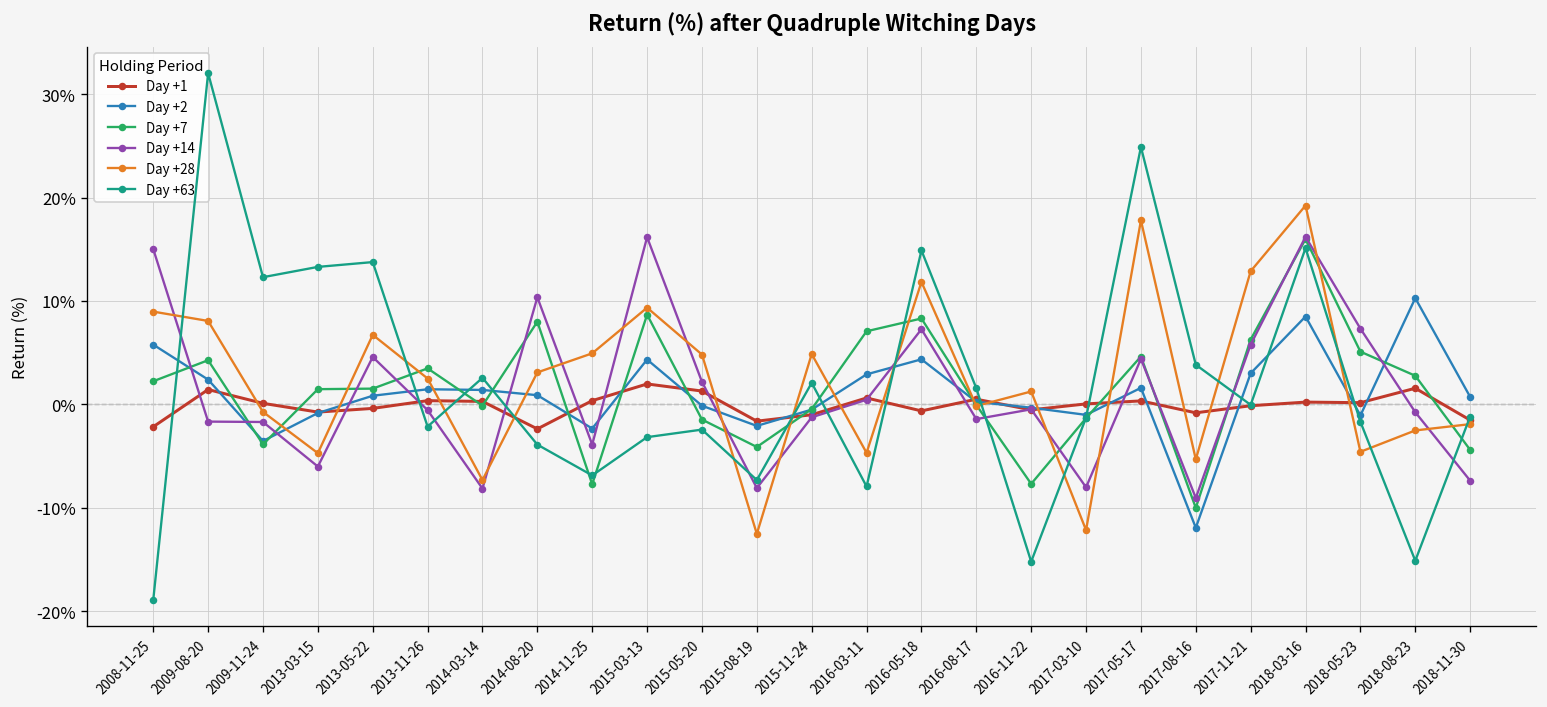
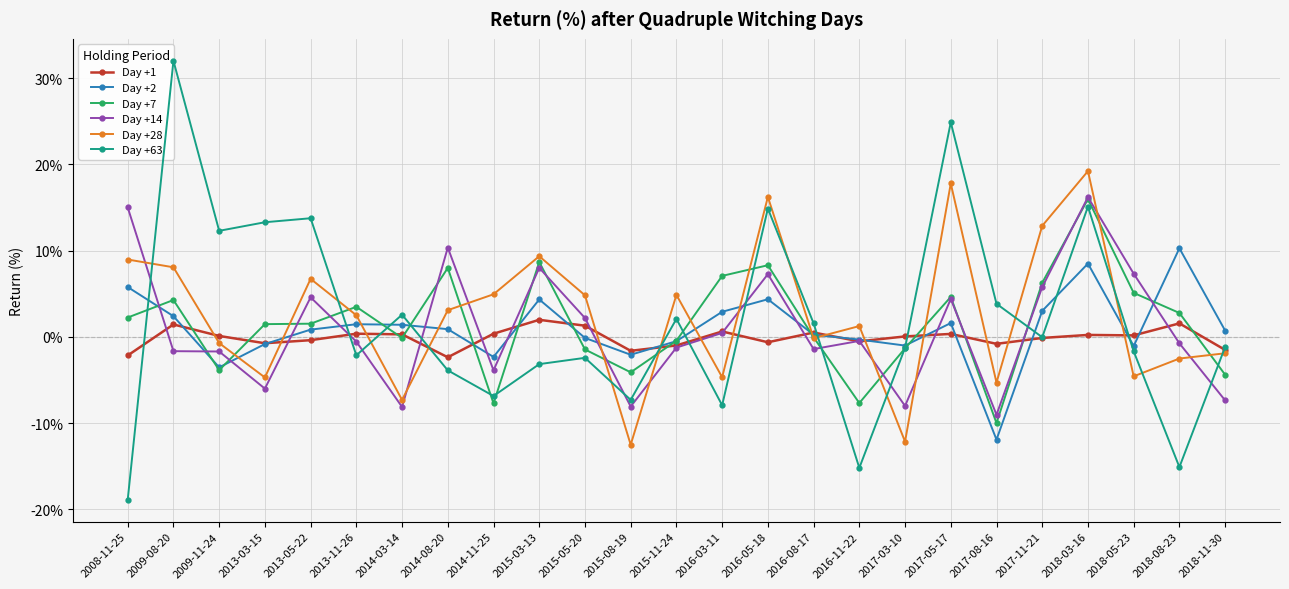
Day +14, 2015-03-13: 16% -> 8%
Day +28, 2016-05-18: 12% -> 16%
